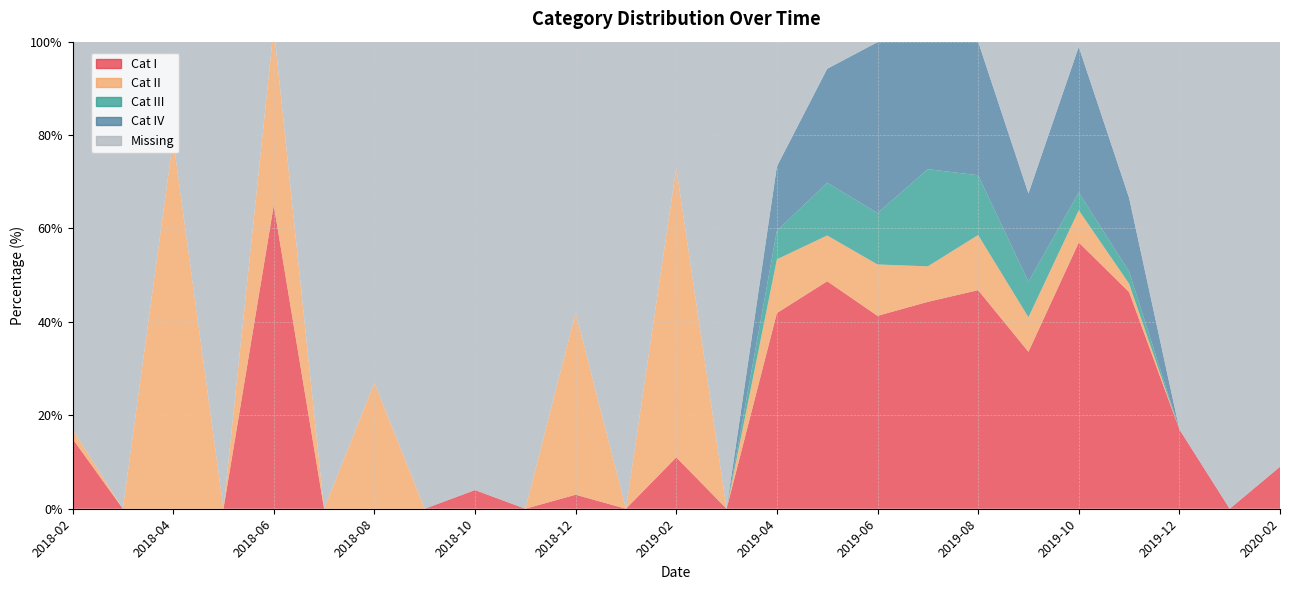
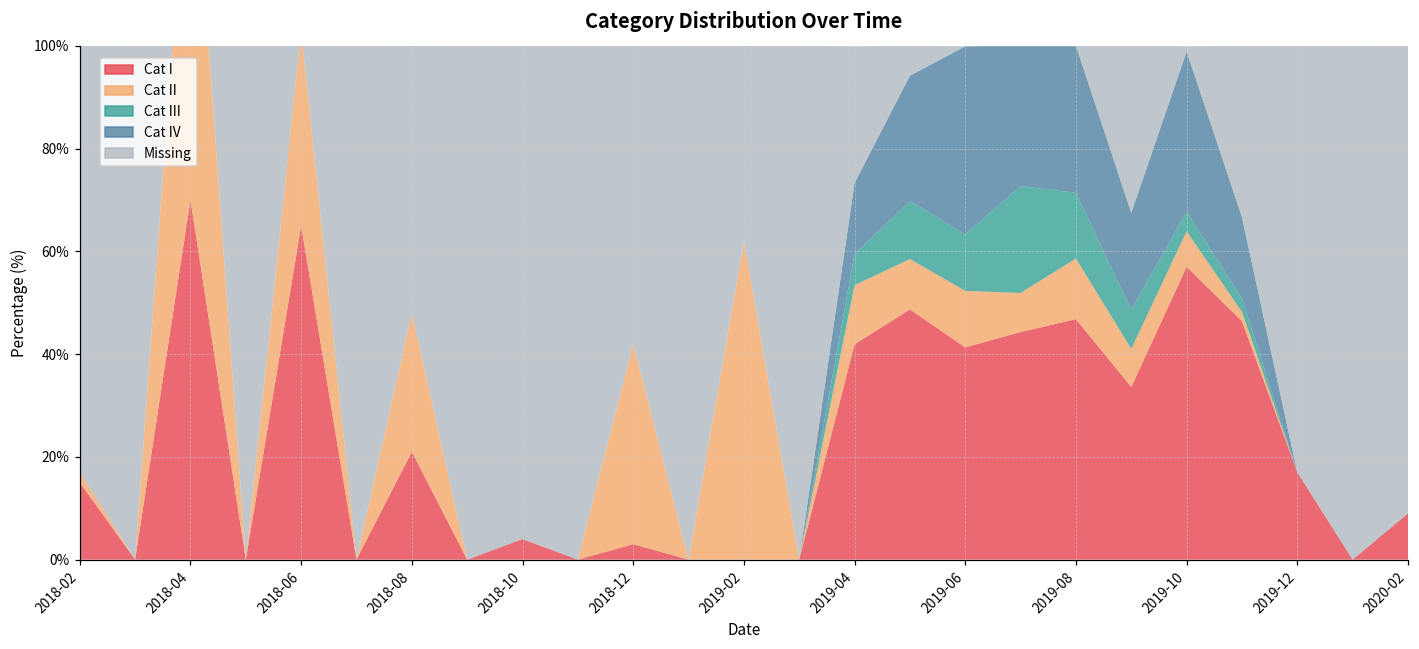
Cat I, 2018-04: 0% -> 70%
Cat I, 2018-08: 0% -> 21%
Cat I, 2019-02: 11% -> 0%
